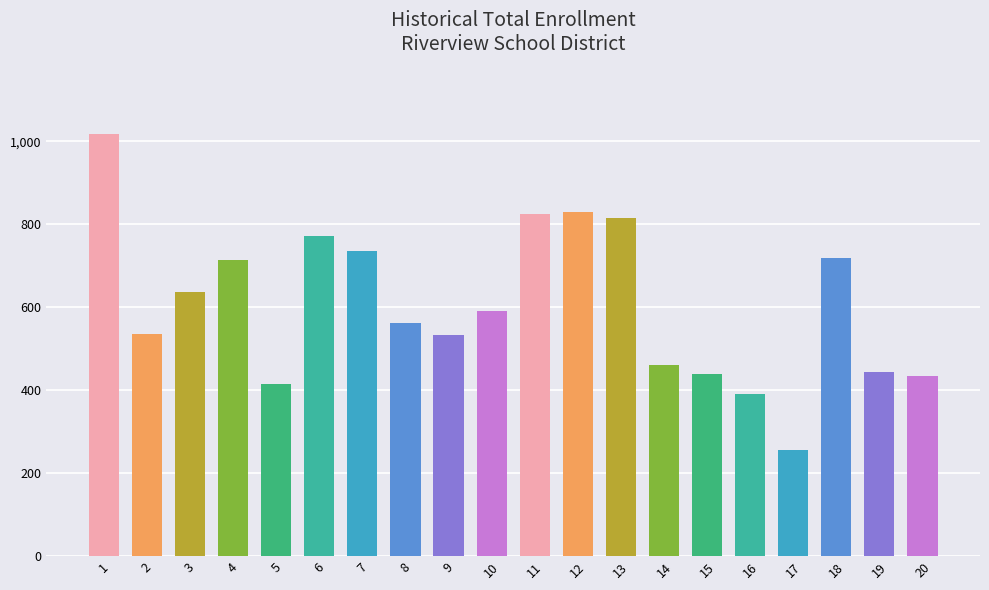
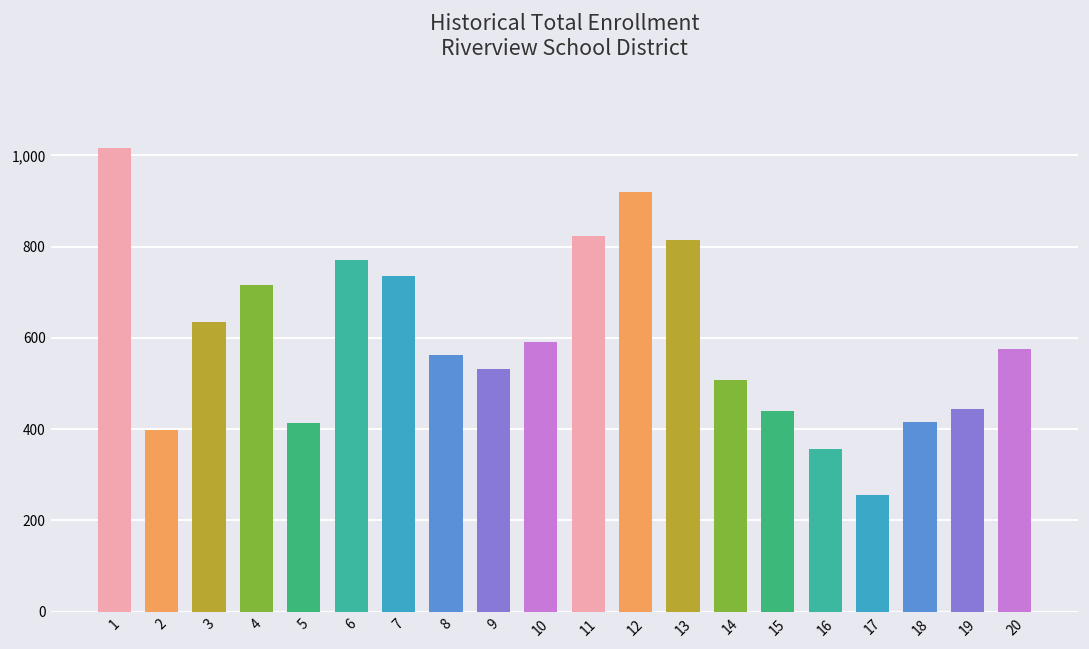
2: 540 -> 400
12: 830 -> 920
14: 460 -> 510
16: 390 -> 360
18: 720 -> 420
20: 430 -> 580
